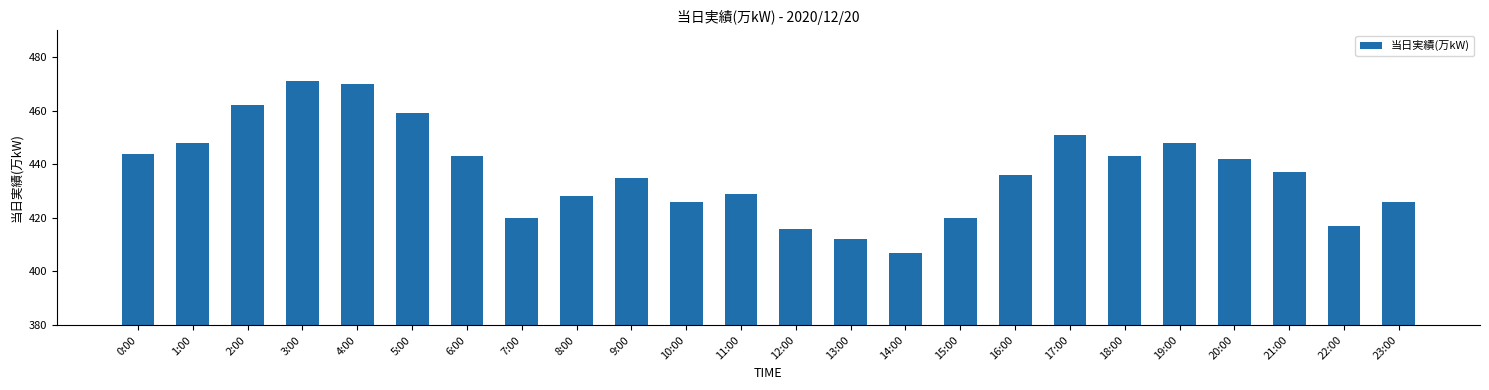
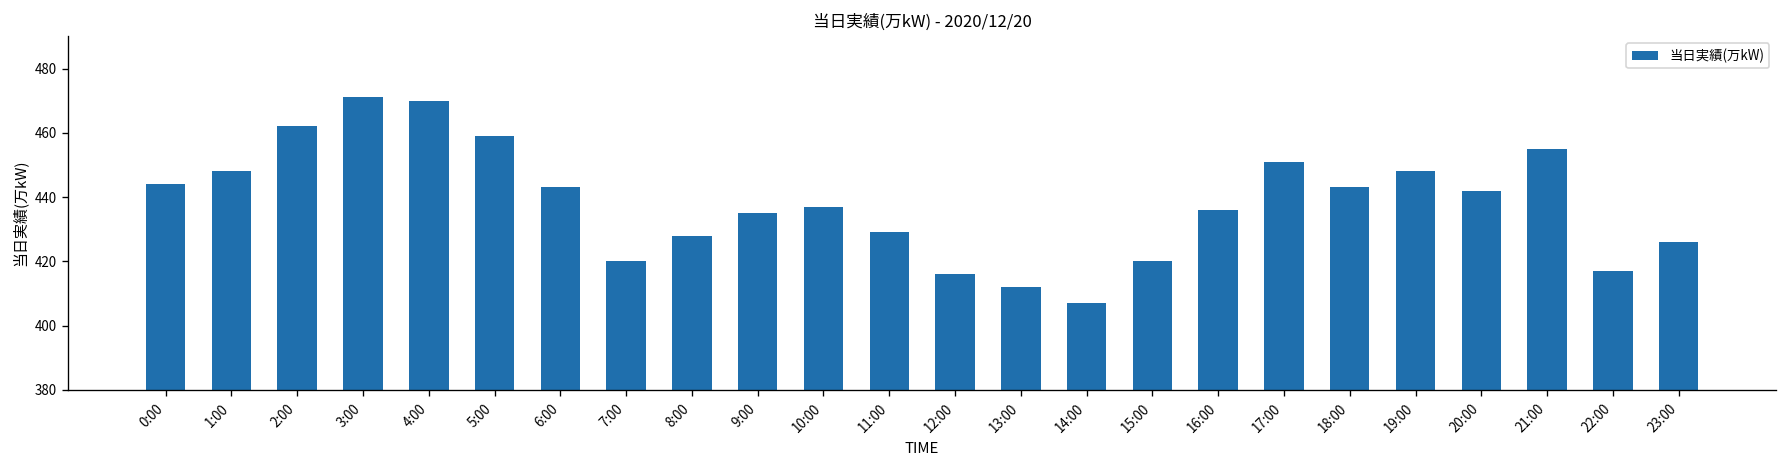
10:00: 426 -> 437
21:00: 437 -> 455
